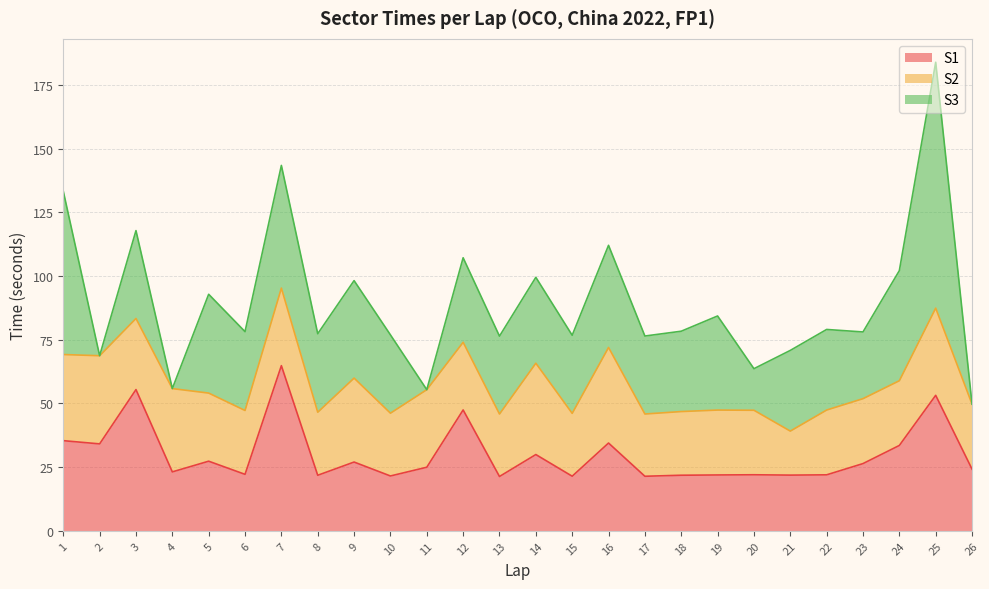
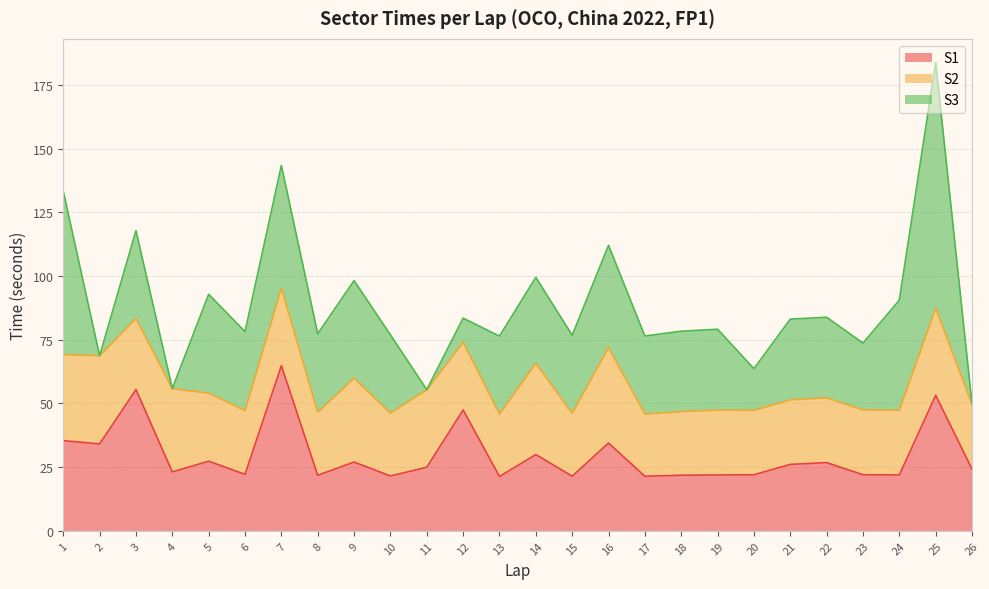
S3, 12: 33 -> 9
S3, 19: 37 -> 32
S1, 21: 22 -> 26
S2, 21: 17 -> 25
S1, 22: 22 -> 27
S1, 23: 26 -> 22
S1, 24: 34 -> 22
